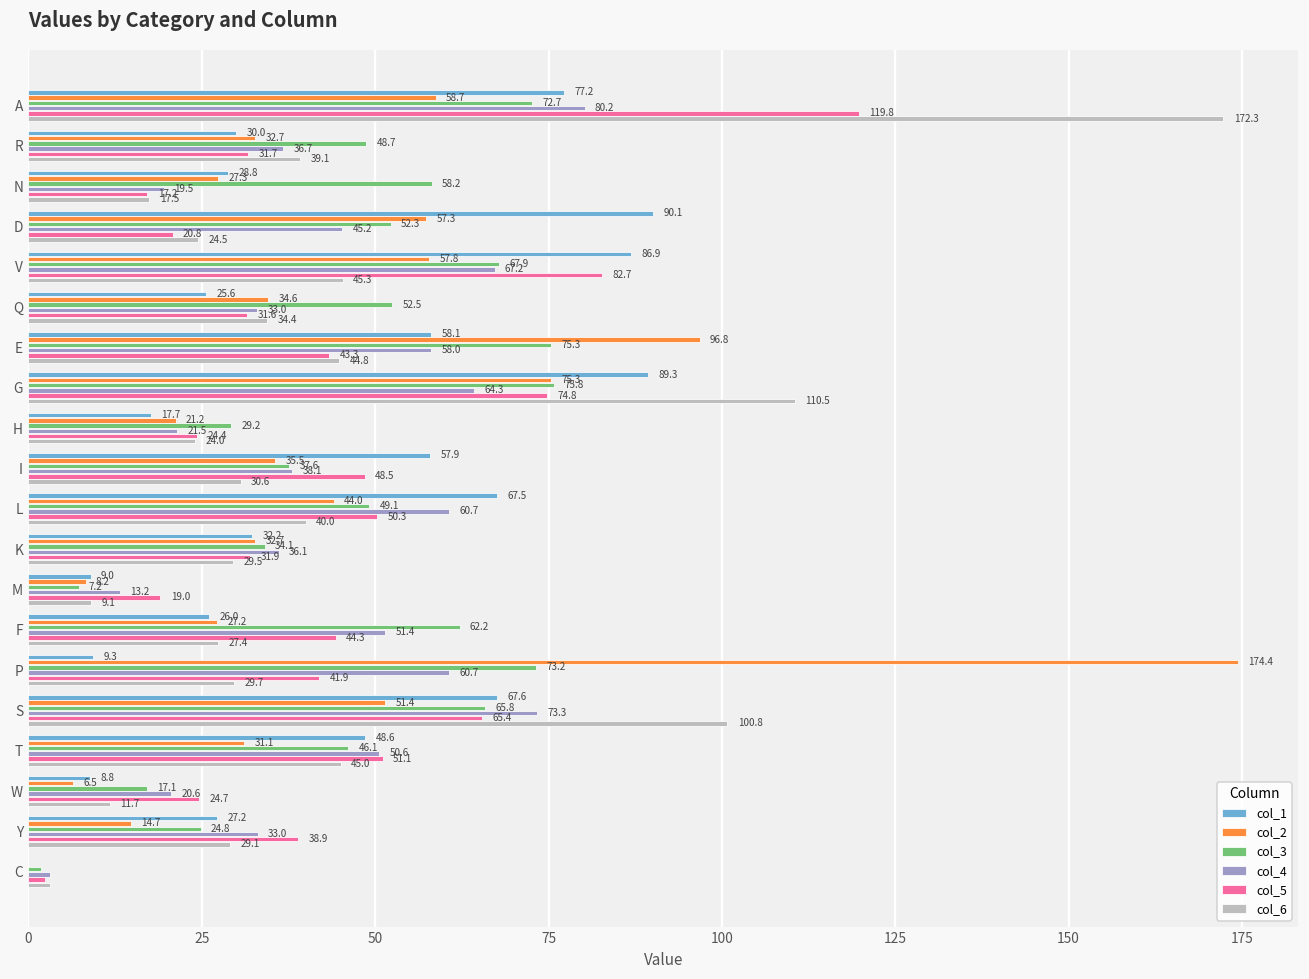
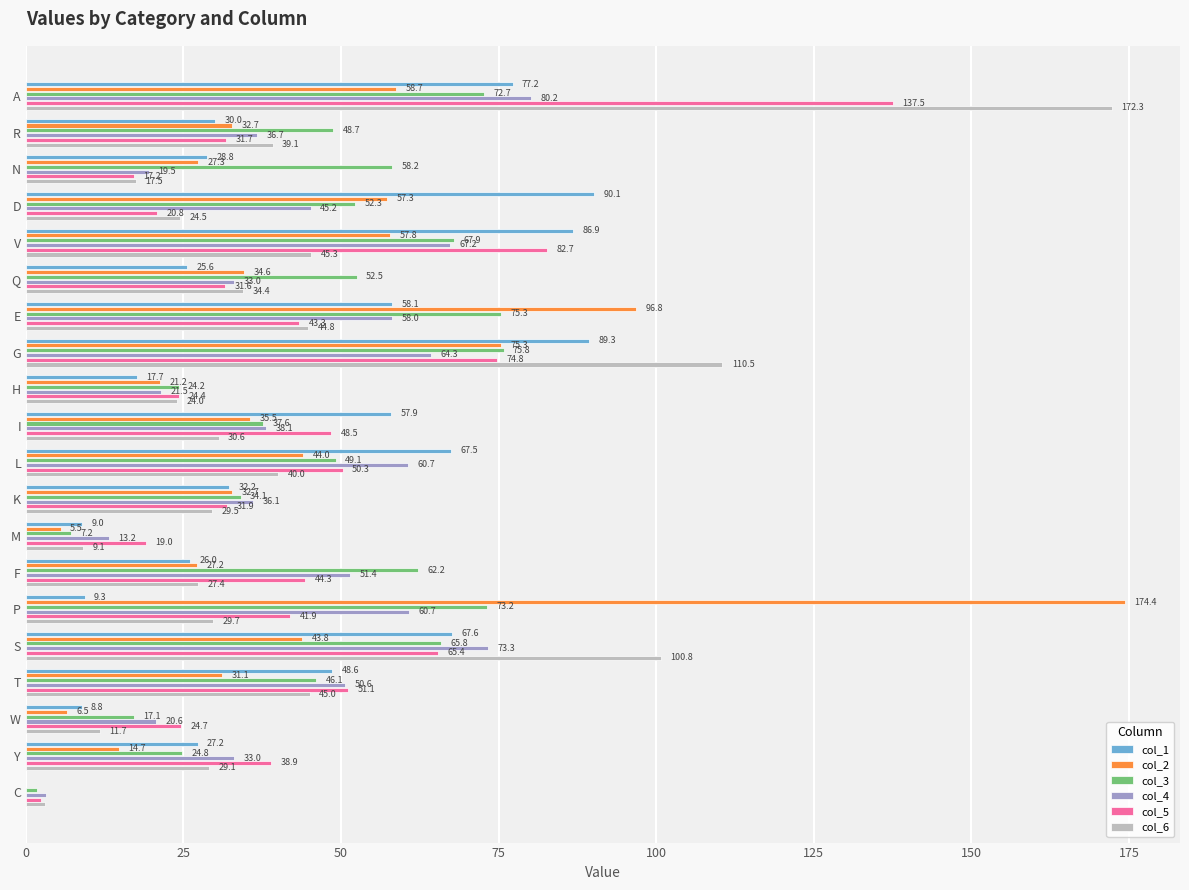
col_5, A: 119.8 -> 137.5
col_3, H: 29.2 -> 24.2
col_2, M: 8.2 -> 5.5
col_2, S: 51.4 -> 43.8
